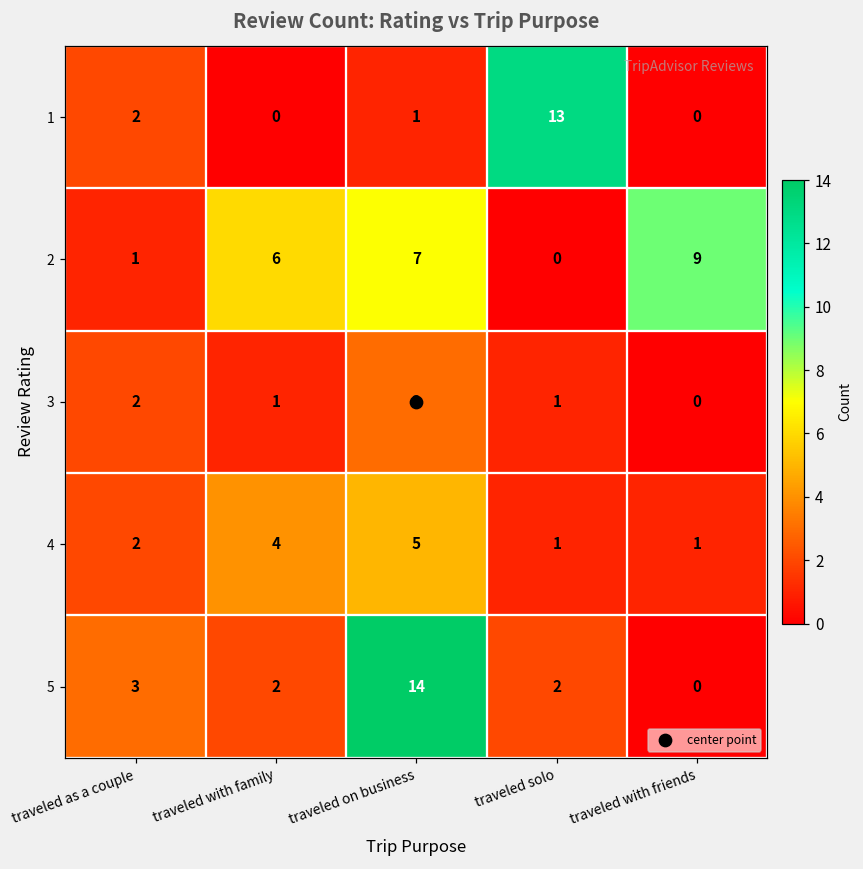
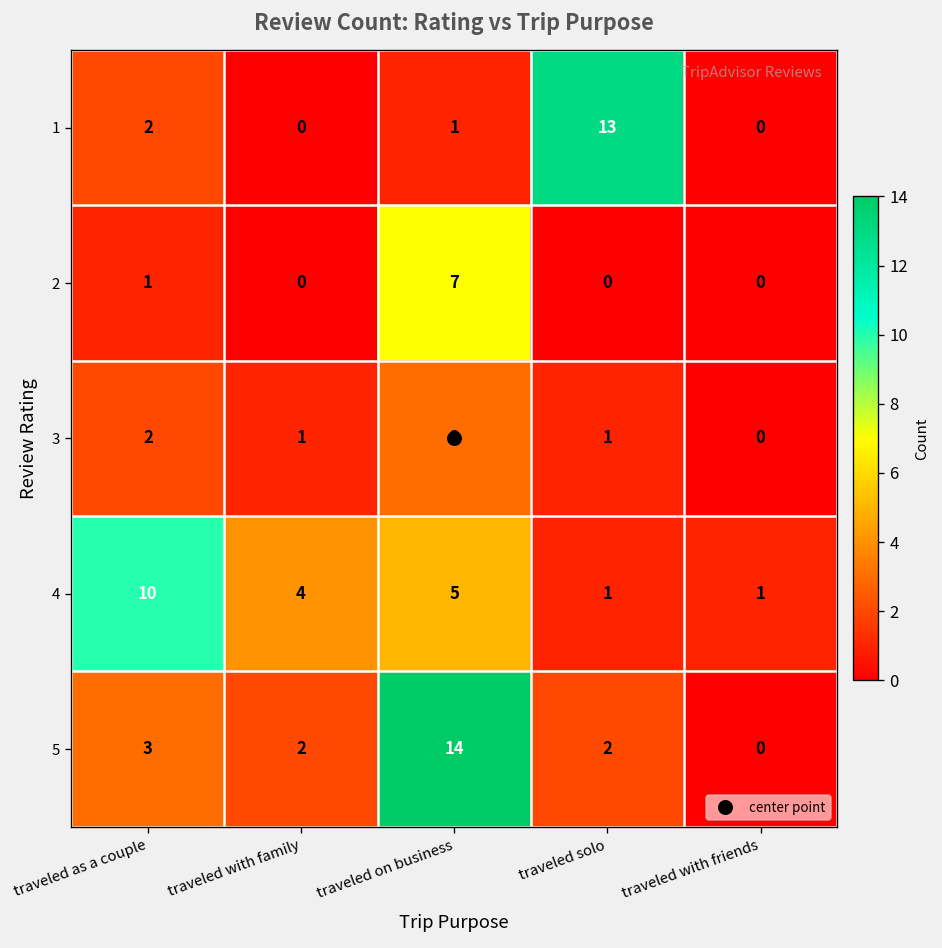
2, traveled with family: 6 -> 0
2, traveled with friends: 9 -> 0
4, traveled as a couple: 2 -> 10
